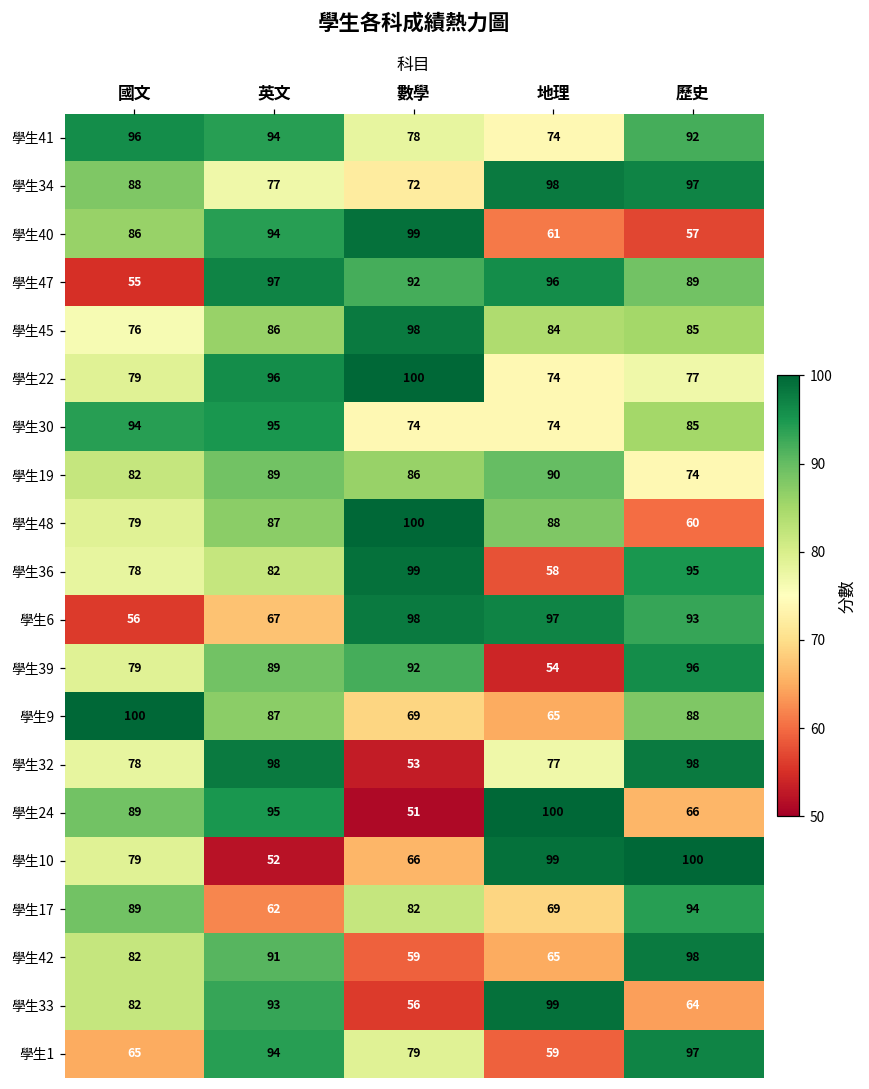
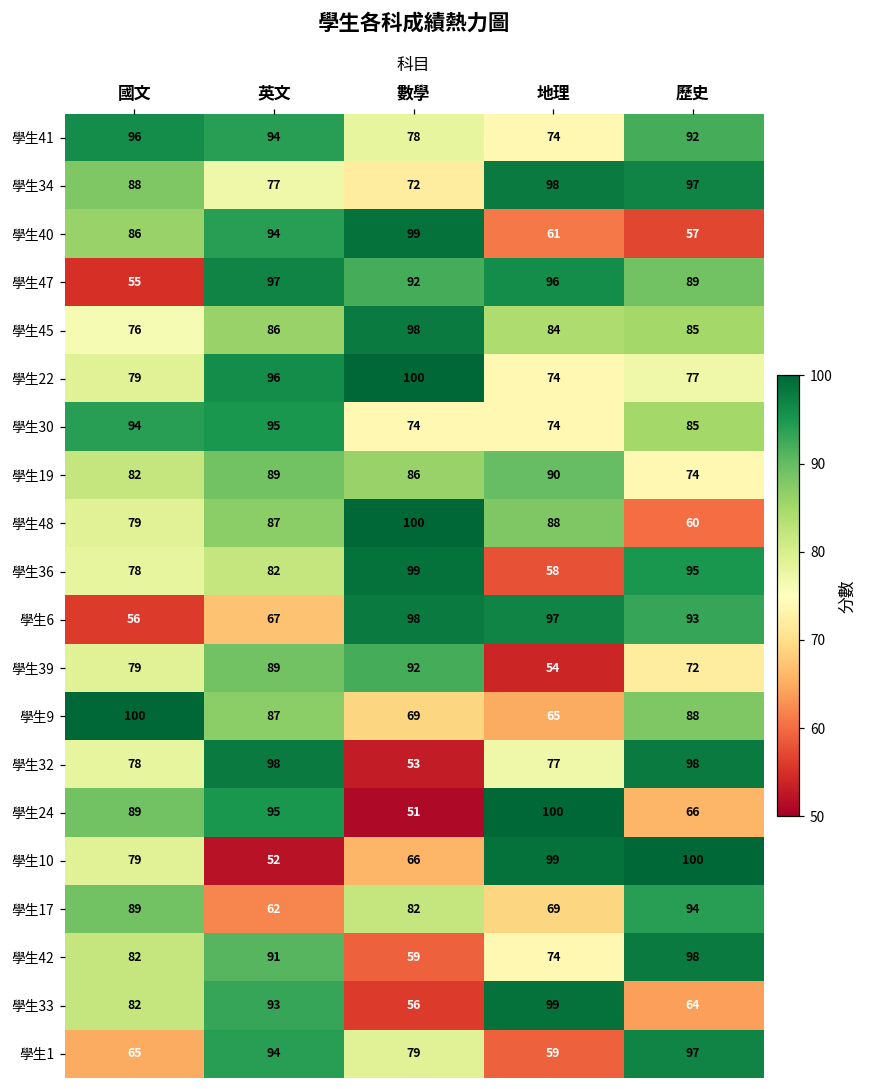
學生39, 歷史: 96 -> 72
學生42, 地理: 65 -> 74
